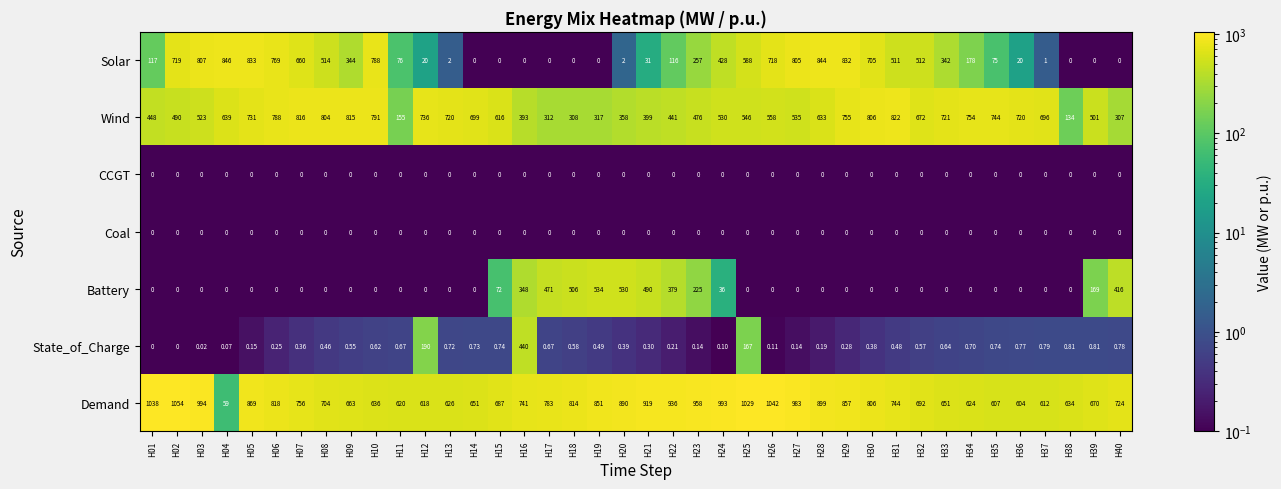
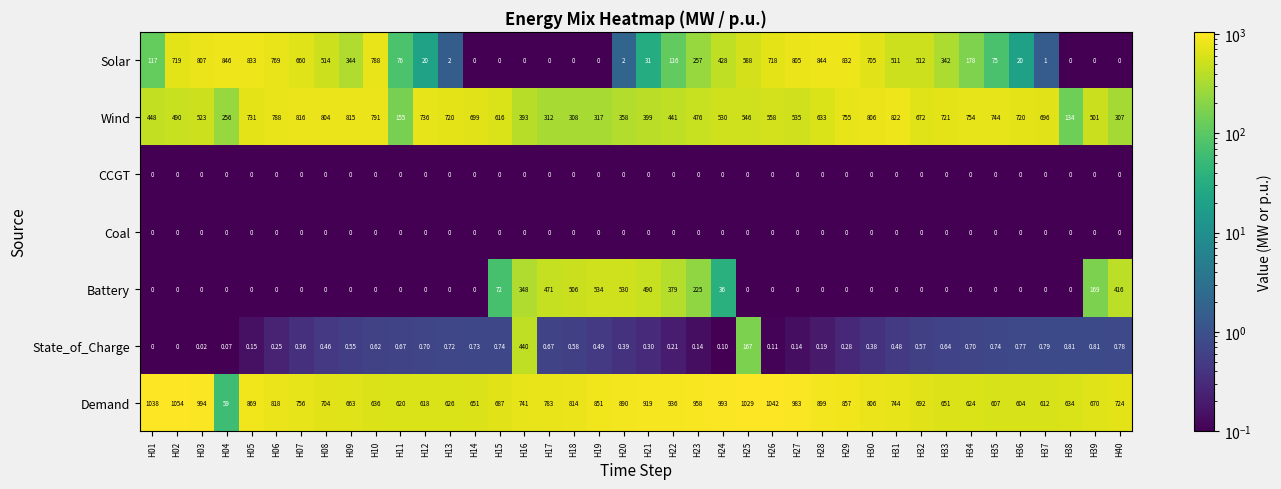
Wind, H04: 639 -> 256
State_of_Charge, H12: 190 -> 0.70
